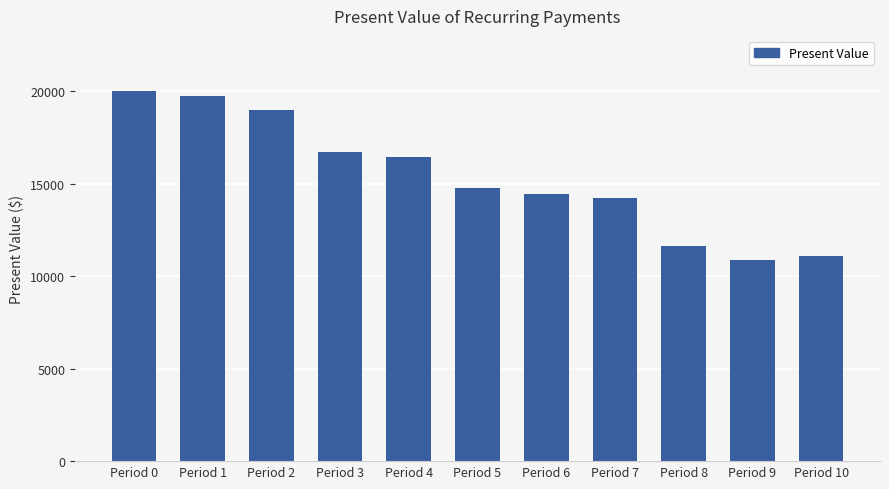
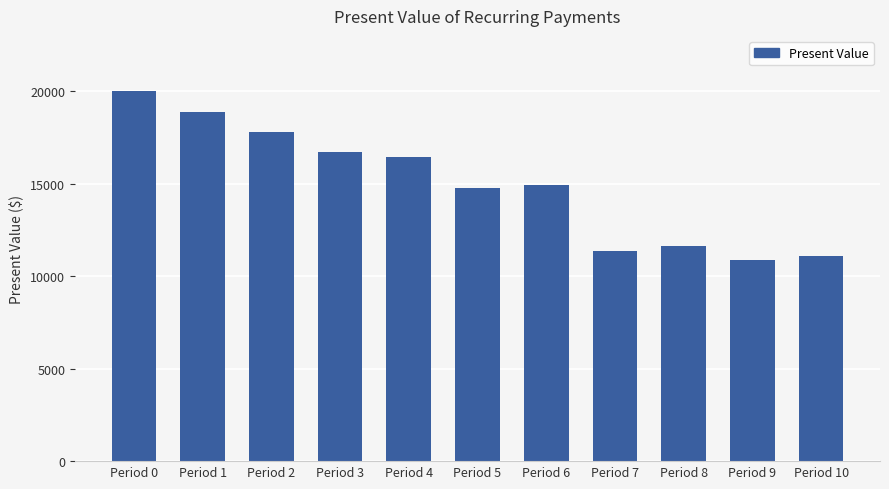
Period 1: 19700 -> 18900
Period 2: 19000 -> 17800
Period 6: 14500 -> 14900
Period 7: 14200 -> 11400
